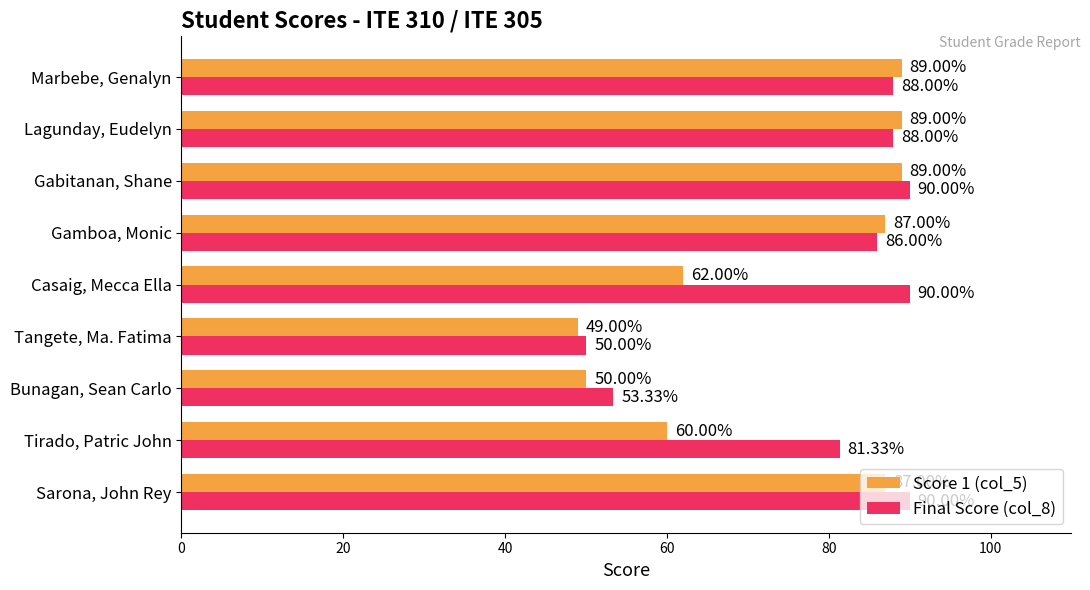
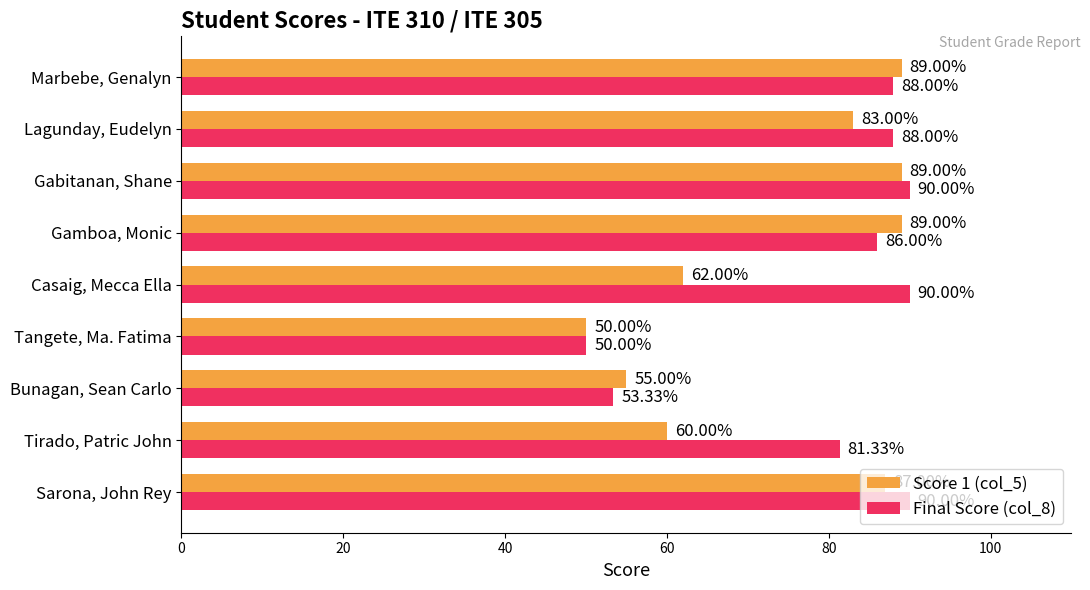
Score 1 (col_5), Lagunday, Eudelyn: 89.00% -> 83.00%
Score 1 (col_5), Gamboa, Monic: 87.00% -> 89.00%
Score 1 (col_5), Tangete, Ma. Fatima: 49.00% -> 50.00%
Score 1 (col_5), Bunagan, Sean Carlo: 50.00% -> 55.00%
